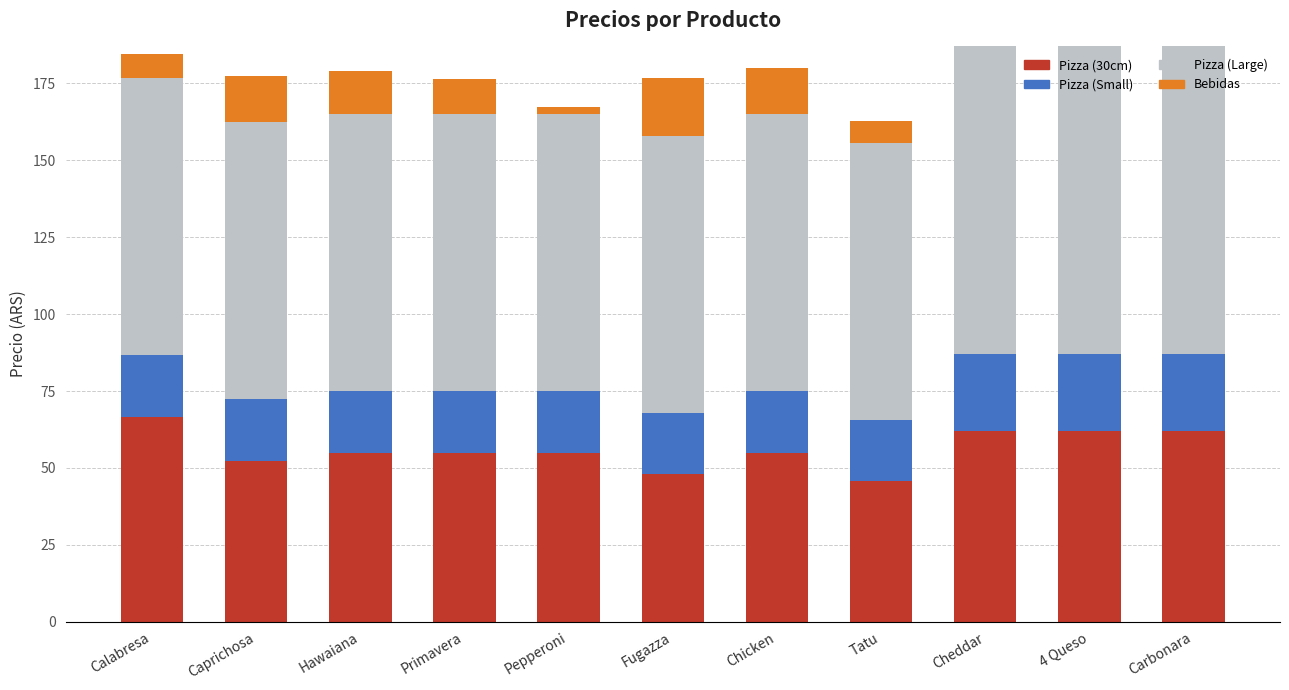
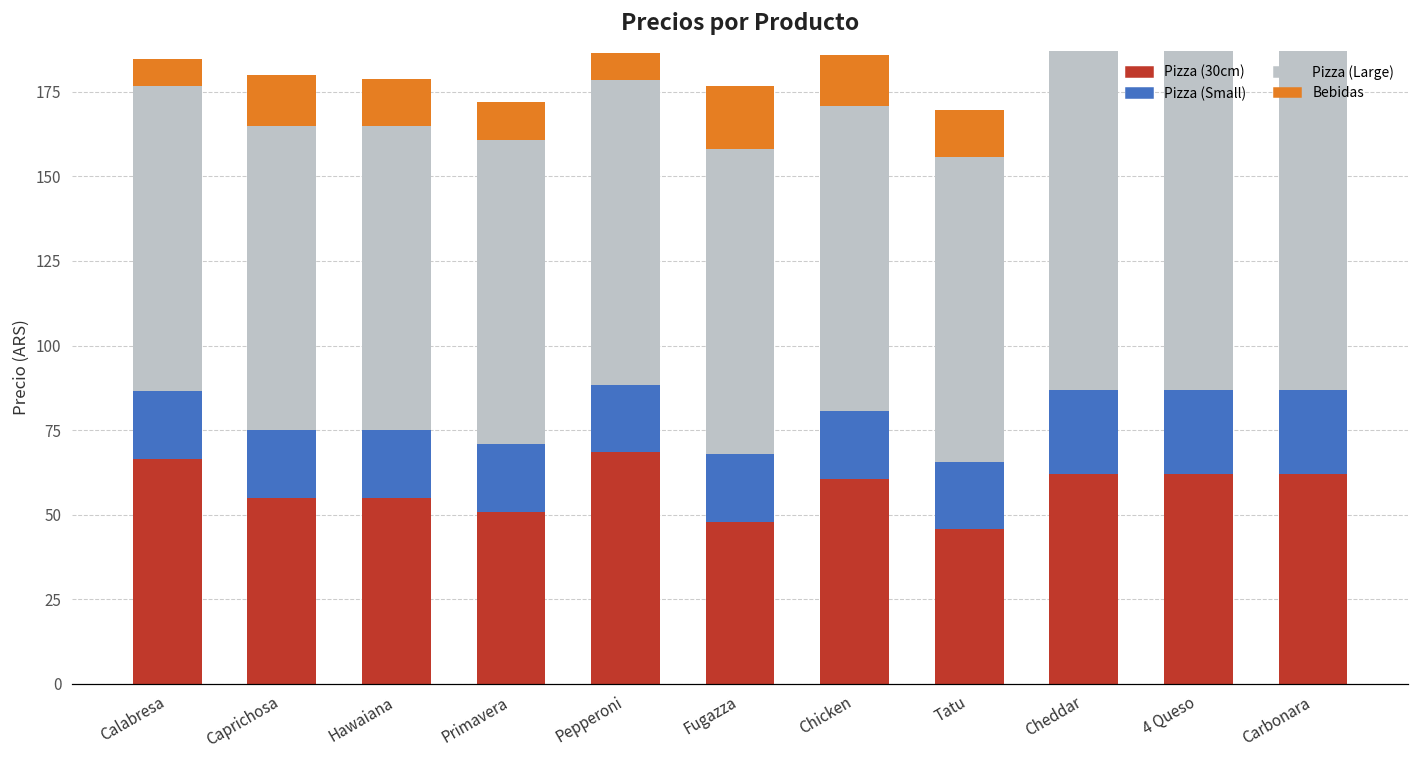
Pizza (30cm), Caprichosa: 52 -> 55
Pizza (30cm), Primavera: 55 -> 51
Pizza (30cm), Pepperoni: 55 -> 68
Bebidas, Pepperoni: 2 -> 8
Pizza (30cm), Chicken: 55 -> 61
Bebidas, Tatu: 7 -> 14
